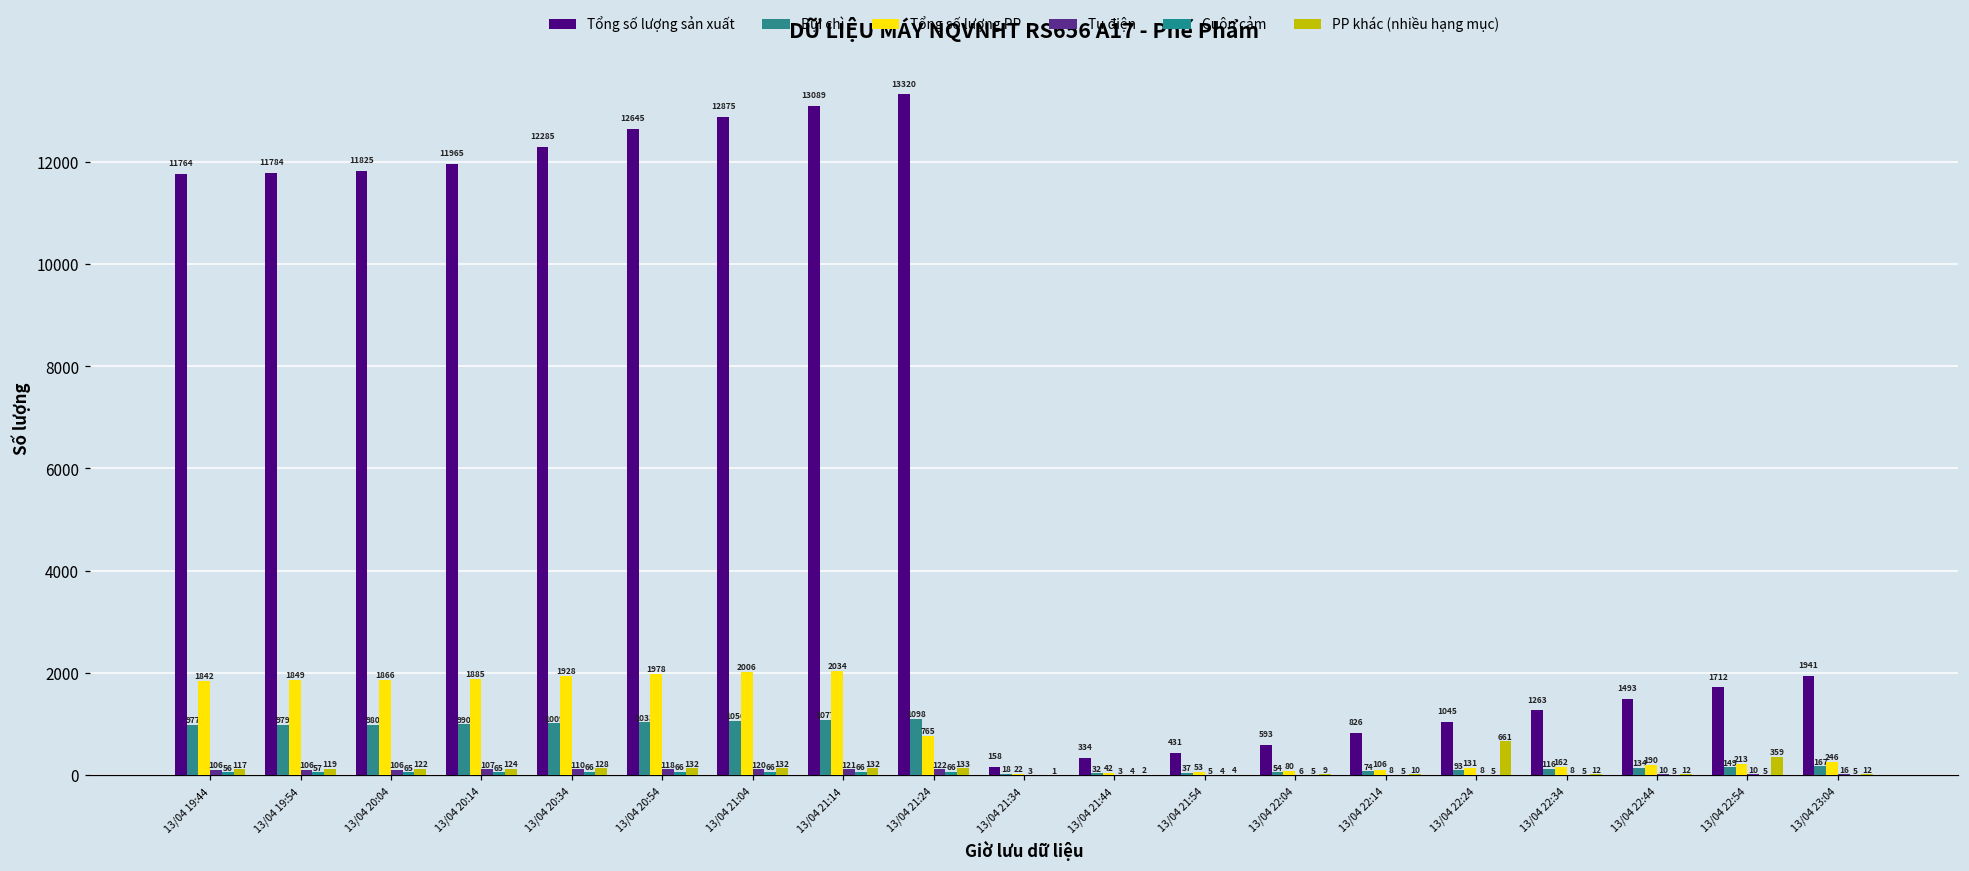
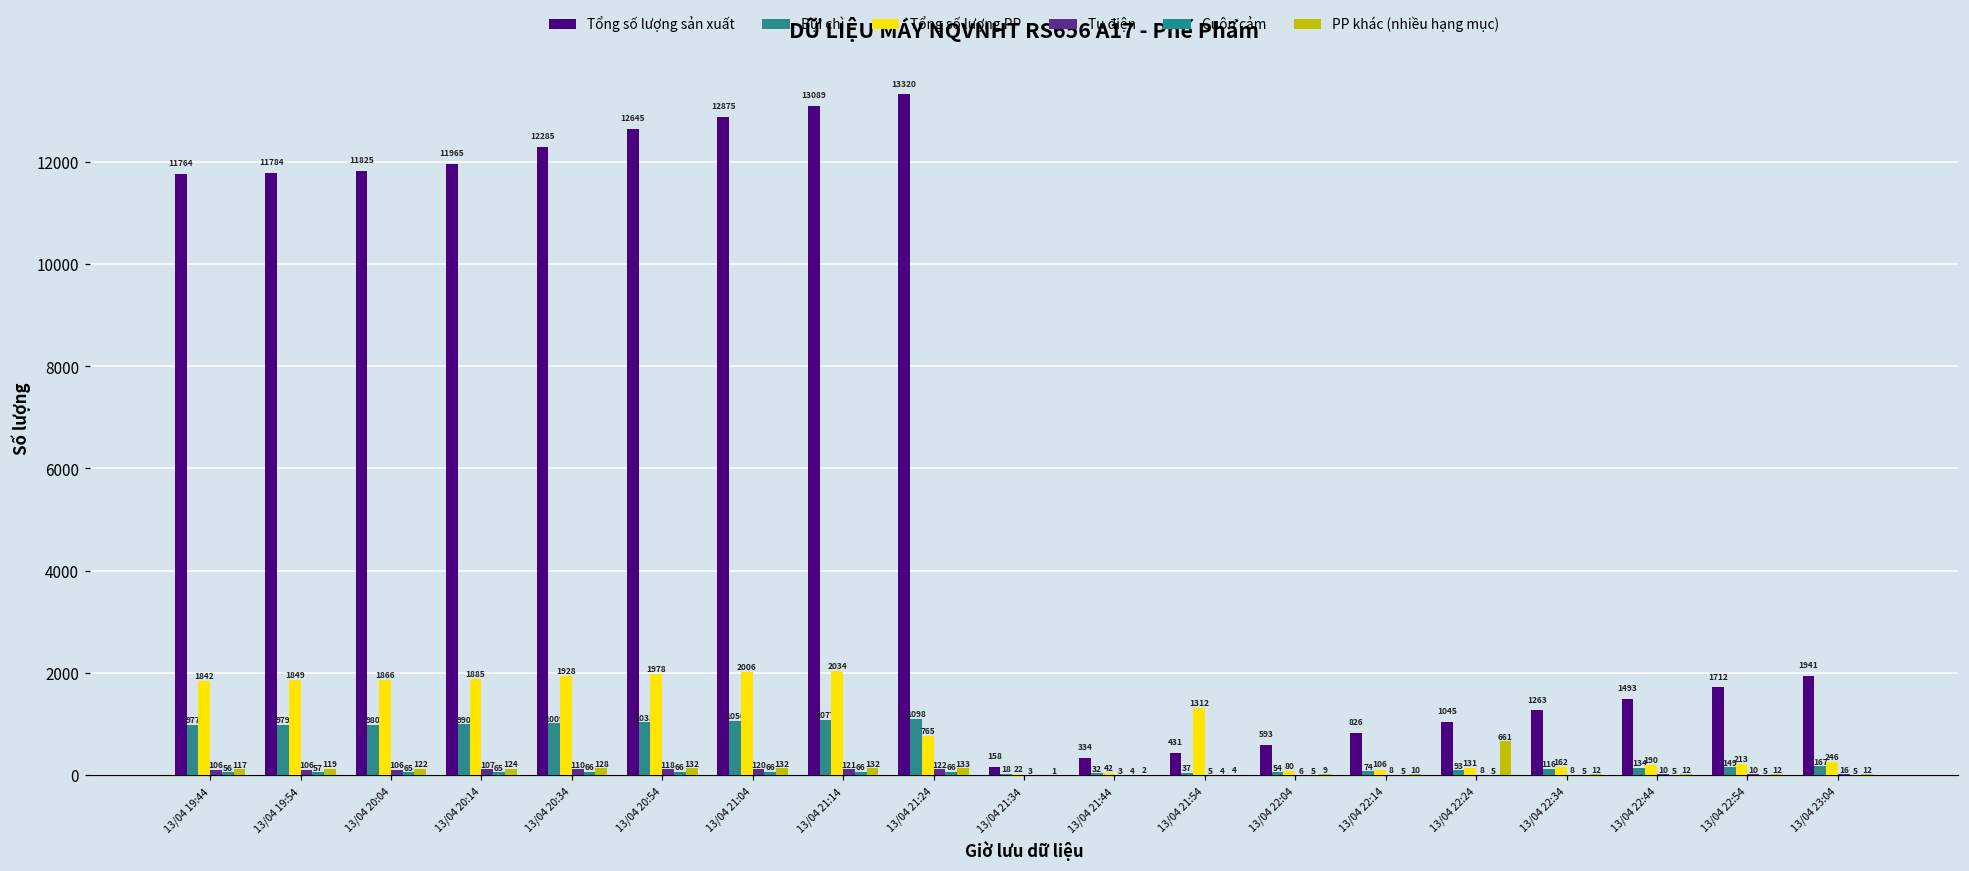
Tổng số lượng PP, 13/04 21:54: 53 -> 1312
PP khác (nhiều hạng mục), 13/04 22:54: 359 -> 12
